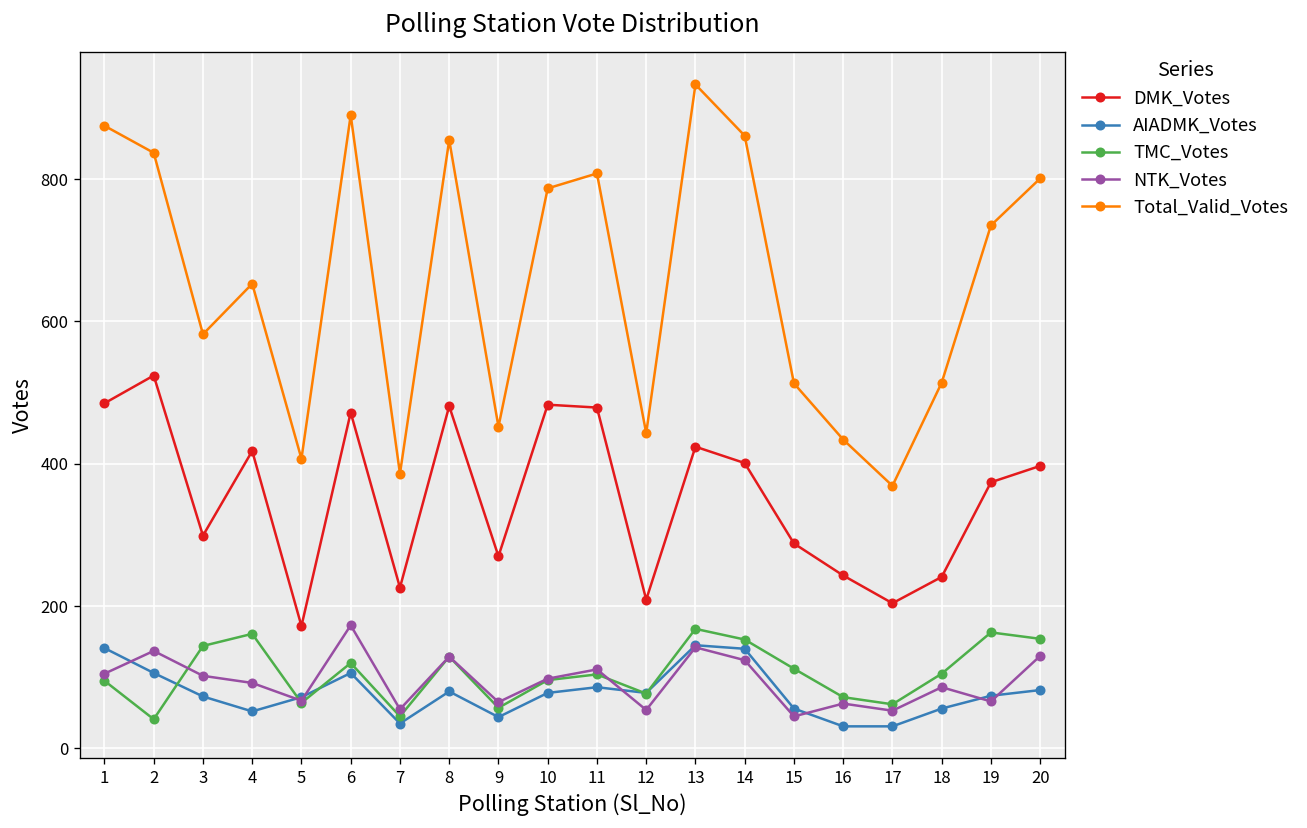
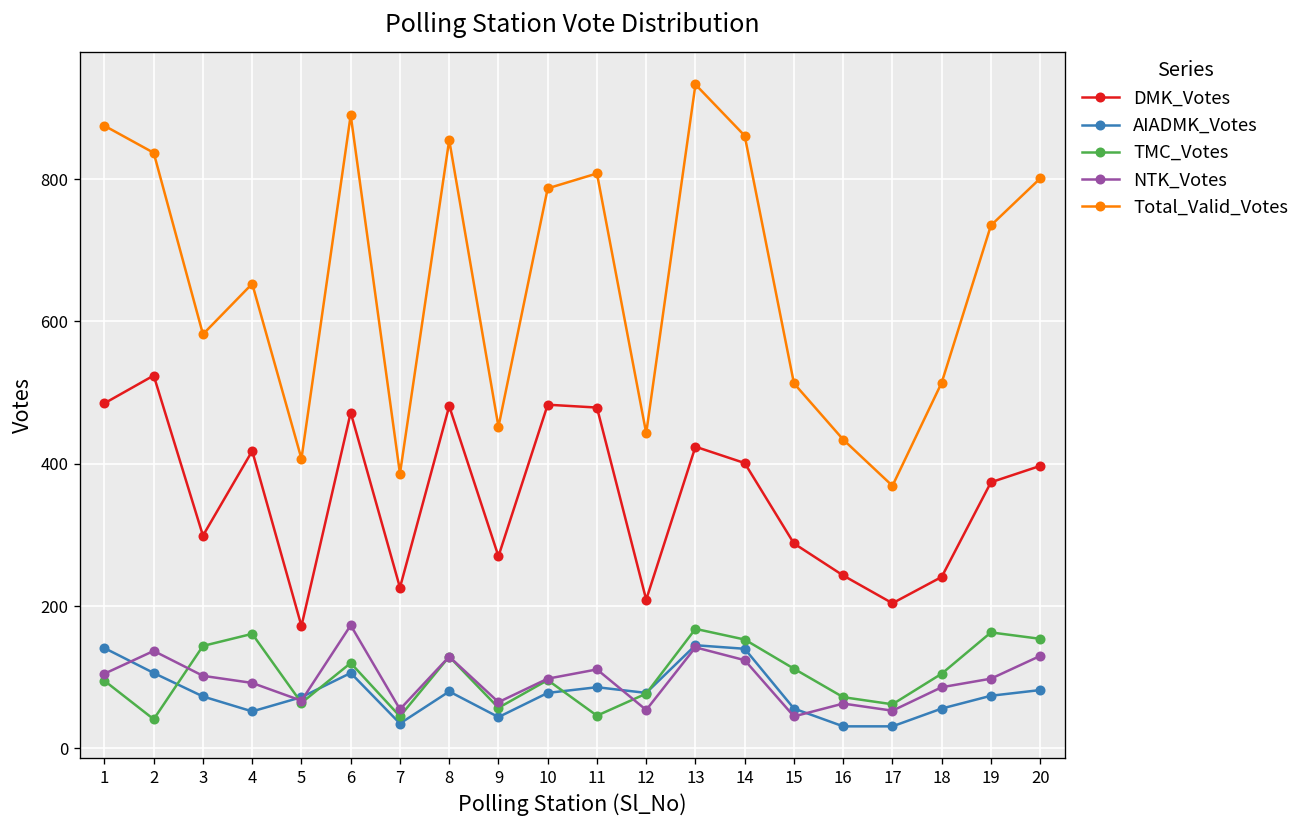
TMC_Votes, 11: 100 -> 50
NTK_Votes, 19: 70 -> 100
